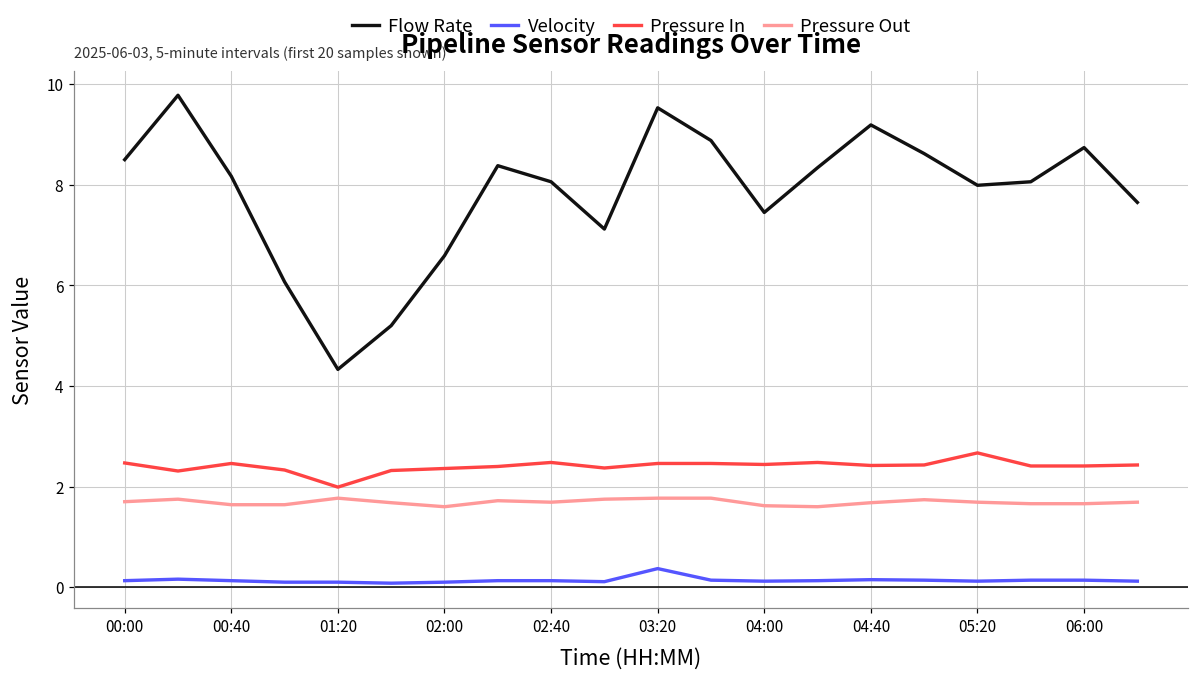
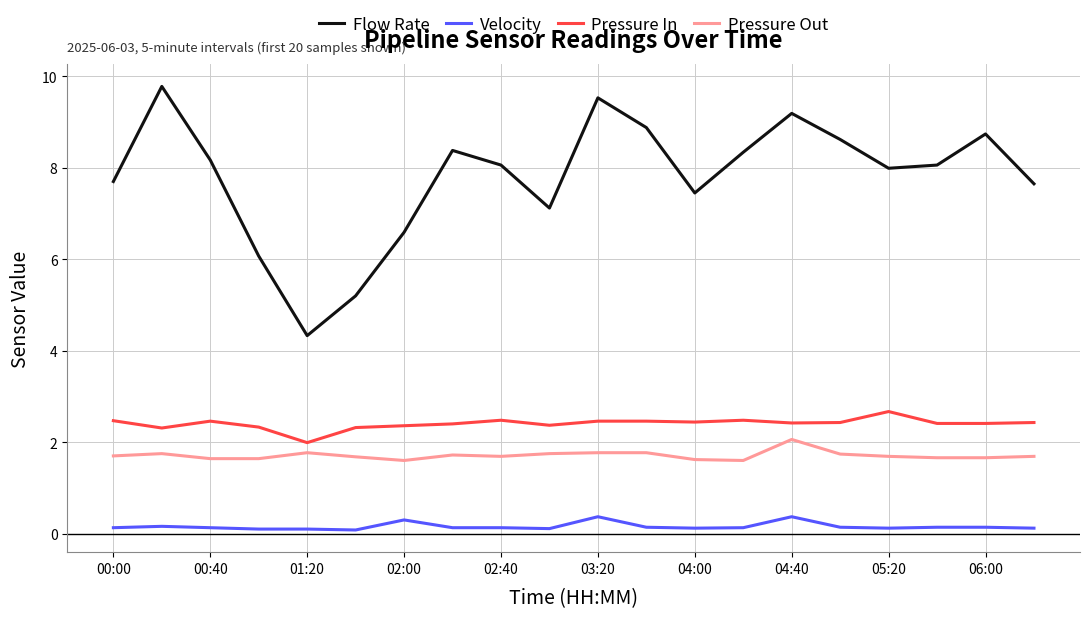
Flow Rate, 00:00: 8.5 -> 7.7
Velocity, 02:00: 0.1 -> 0.3
Velocity, 04:40: 0.2 -> 0.4
Pressure Out, 04:40: 1.7 -> 2.1
